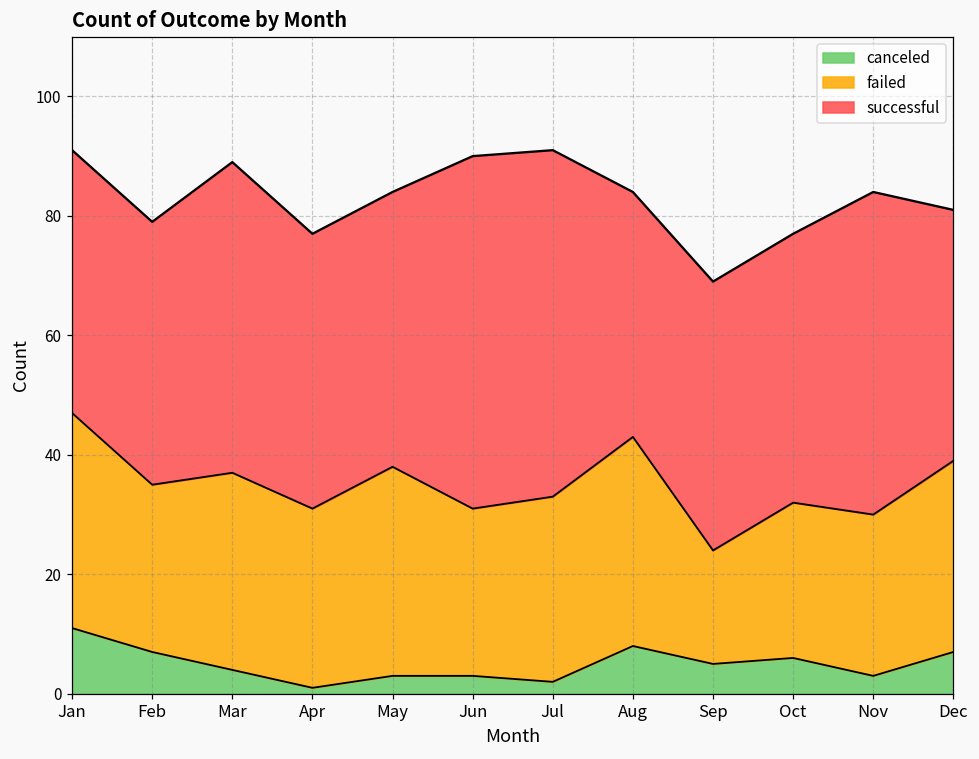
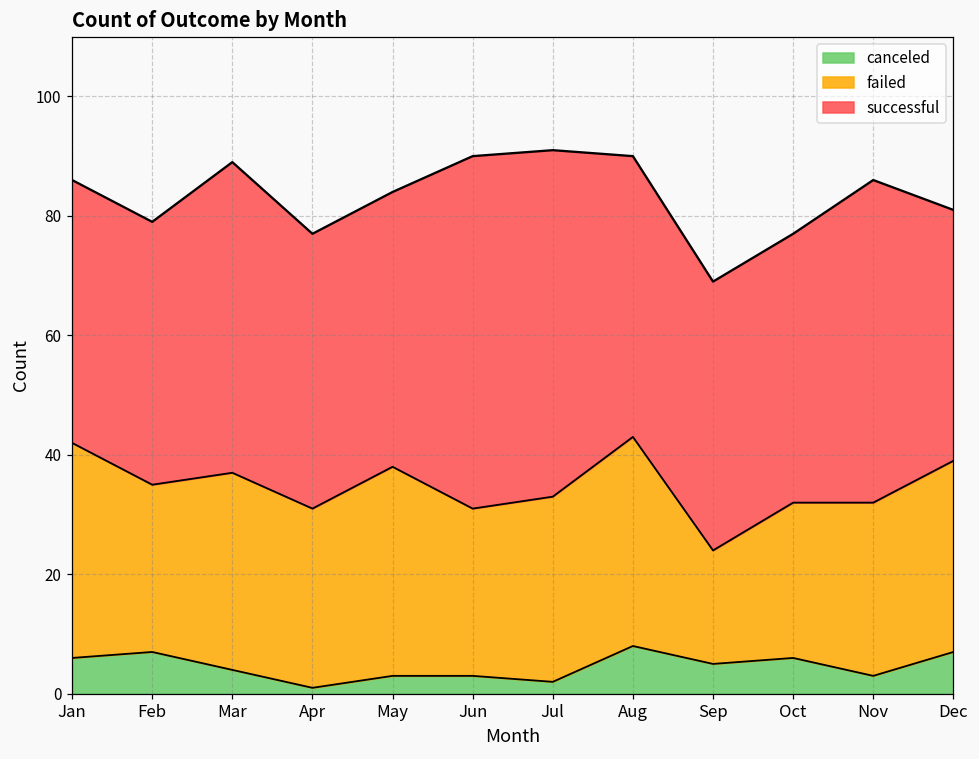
canceled, Jan: 11 -> 6
successful, Aug: 41 -> 47
failed, Nov: 27 -> 29
